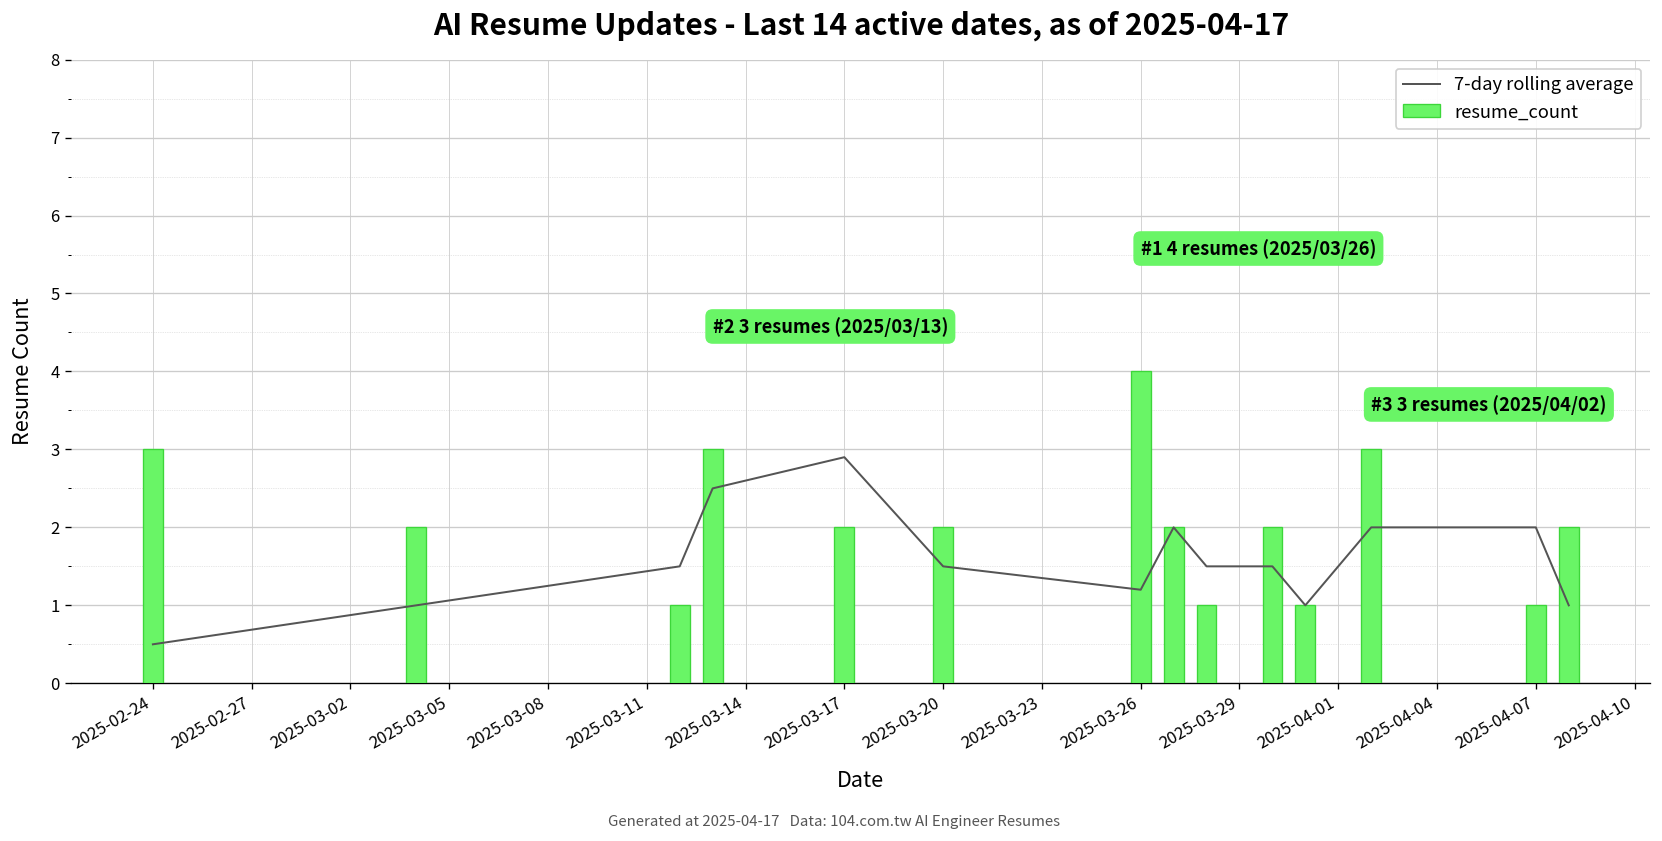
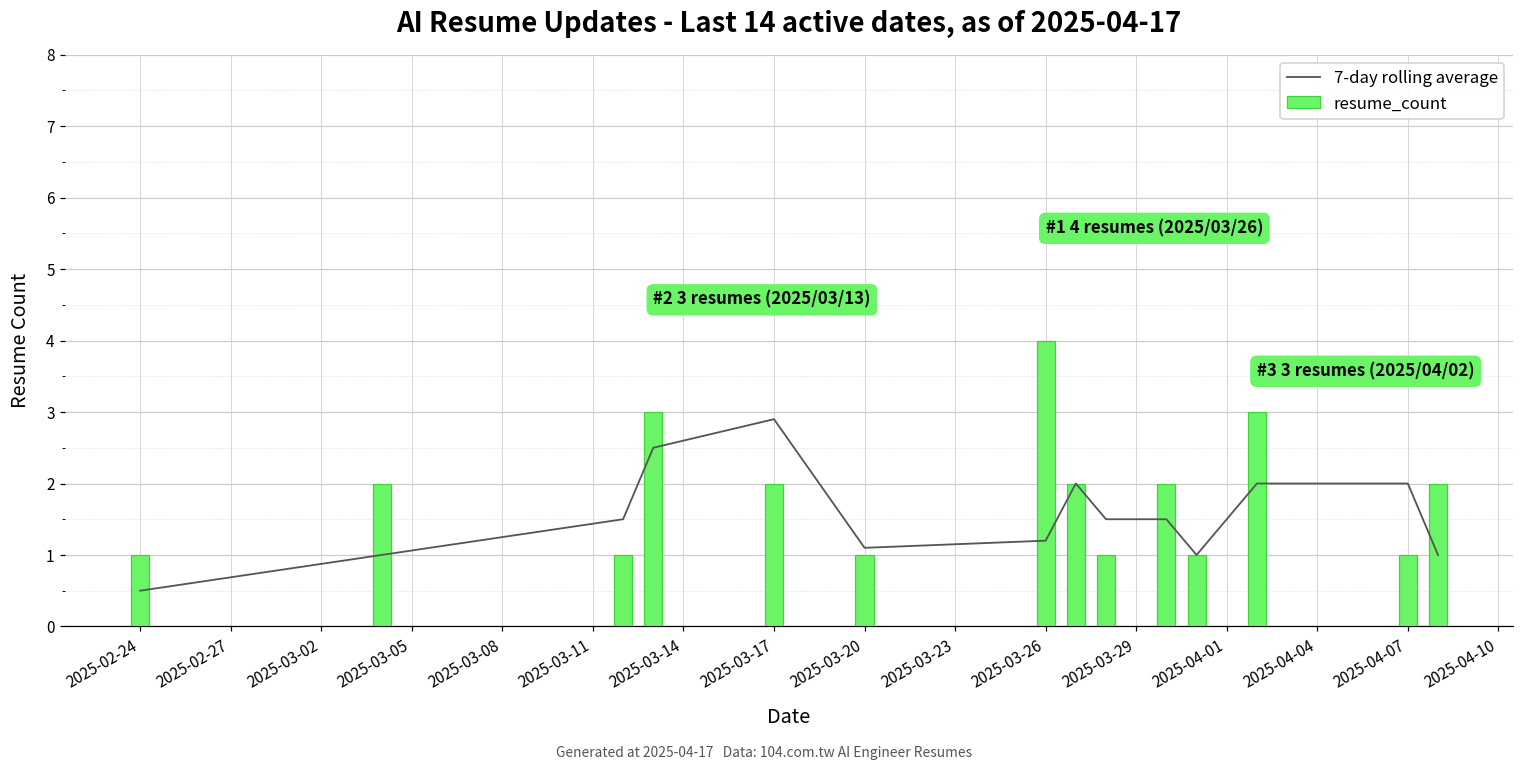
resume_count, 2025-02-24: 3 -> 1
7-day rolling average, 2025-03-20: 1.5 -> 1.1
resume_count, 2025-03-20: 2 -> 1
